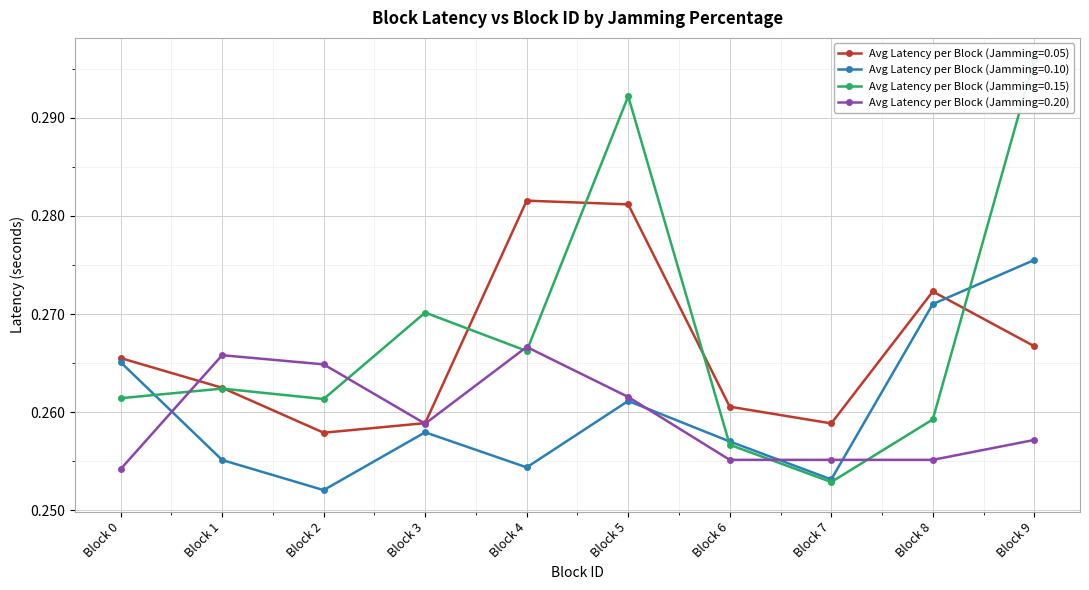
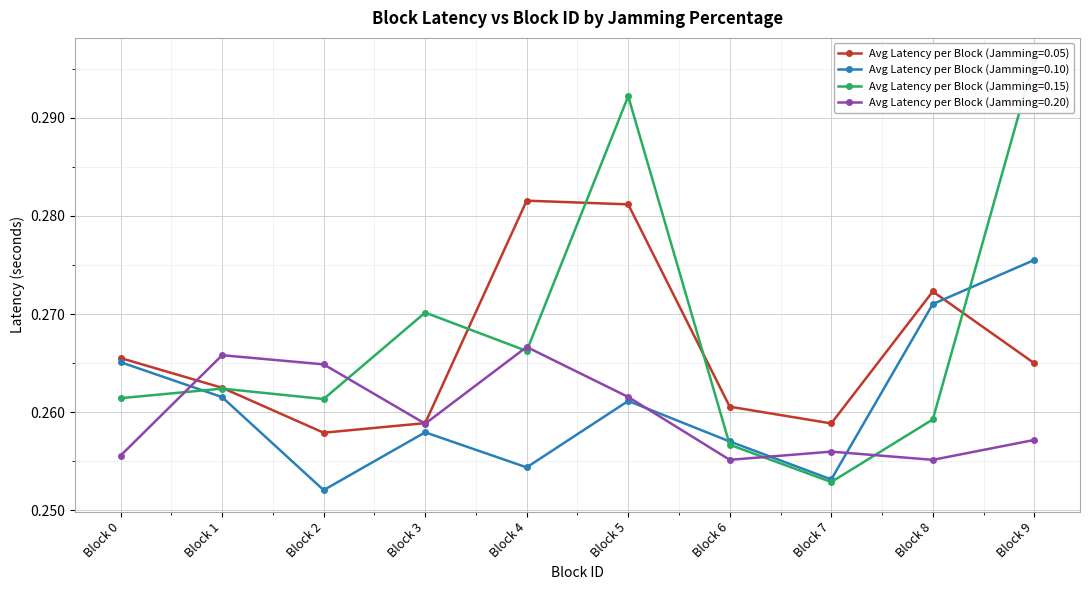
Avg Latency per Block (Jamming=0.20), Block 0: 0.254 -> 0.256
Avg Latency per Block (Jamming=0.10), Block 1: 0.255 -> 0.262
Avg Latency per Block (Jamming=0.20), Block 7: 0.255 -> 0.256
Avg Latency per Block (Jamming=0.05), Block 9: 0.267 -> 0.265
